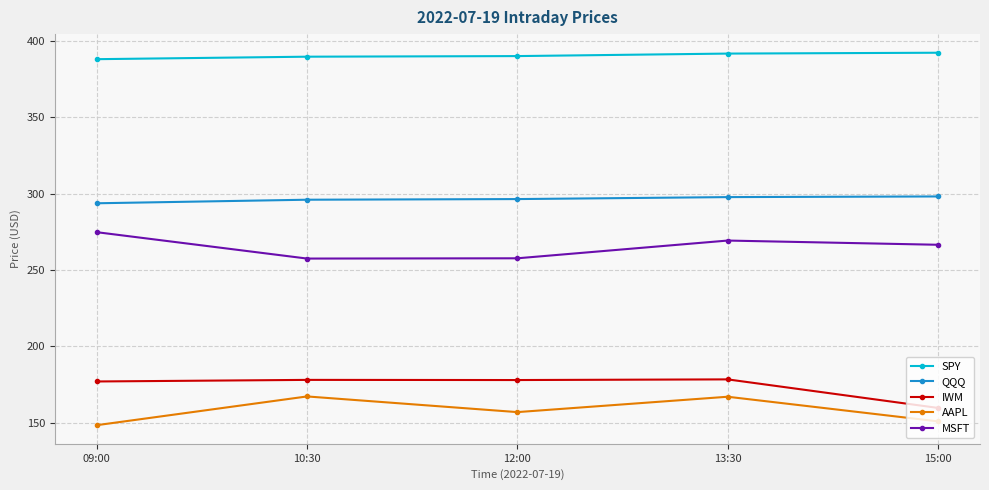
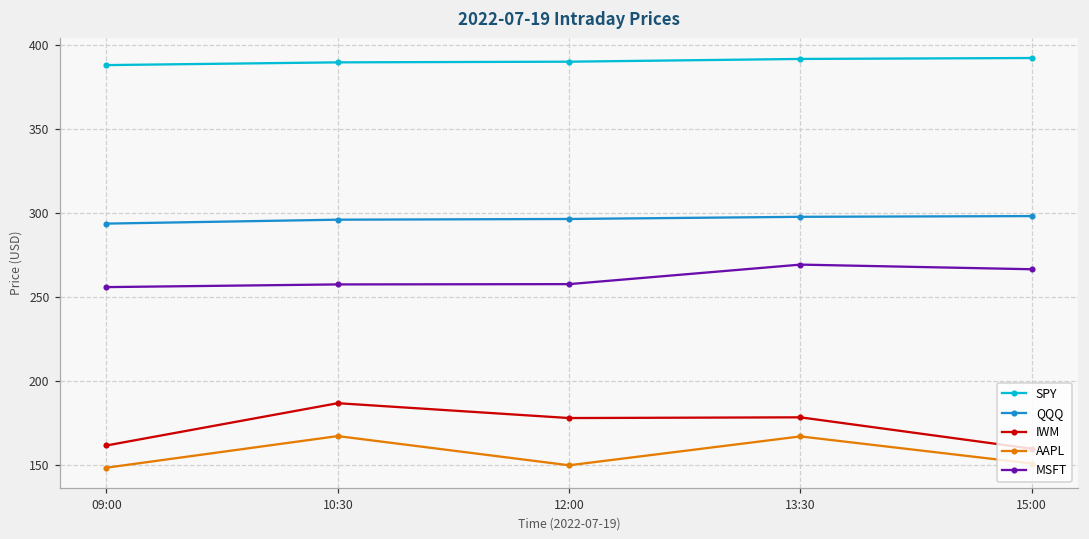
IWM, 09:00: 177 -> 162
MSFT, 09:00: 275 -> 256
IWM, 10:30: 178 -> 187
AAPL, 12:00: 157 -> 150
